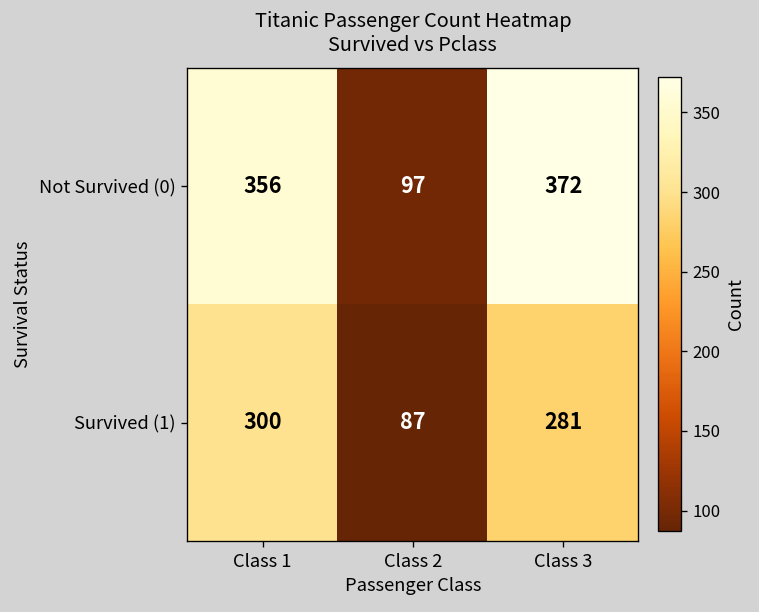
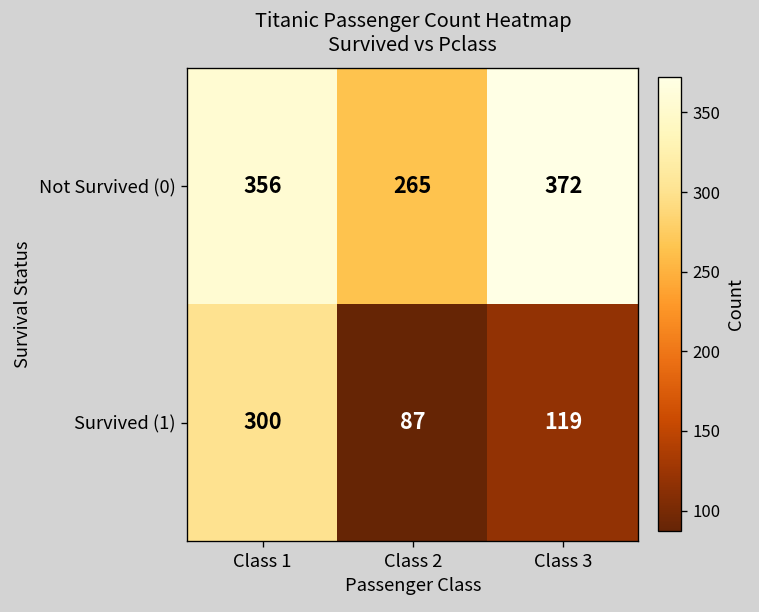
Not Survived (0), Class 2: 97 -> 265
Survived (1), Class 3: 281 -> 119
